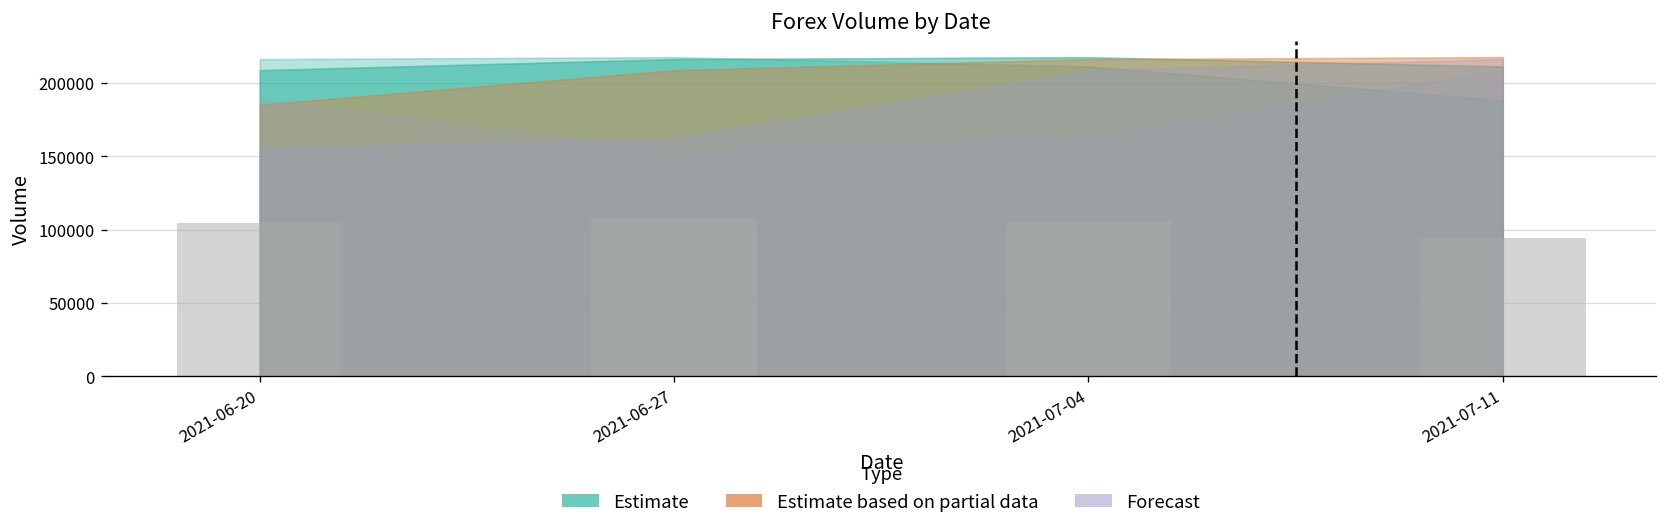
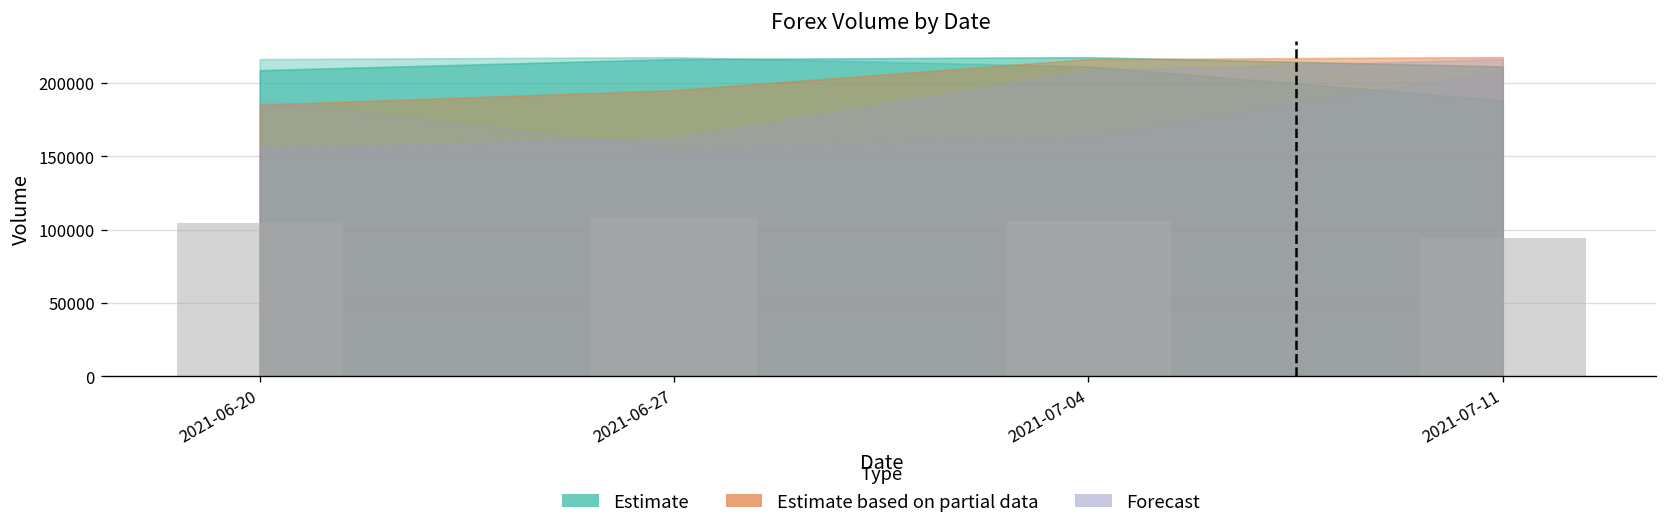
Estimate based on partial data, 2021-06-27: 209000 -> 195000
